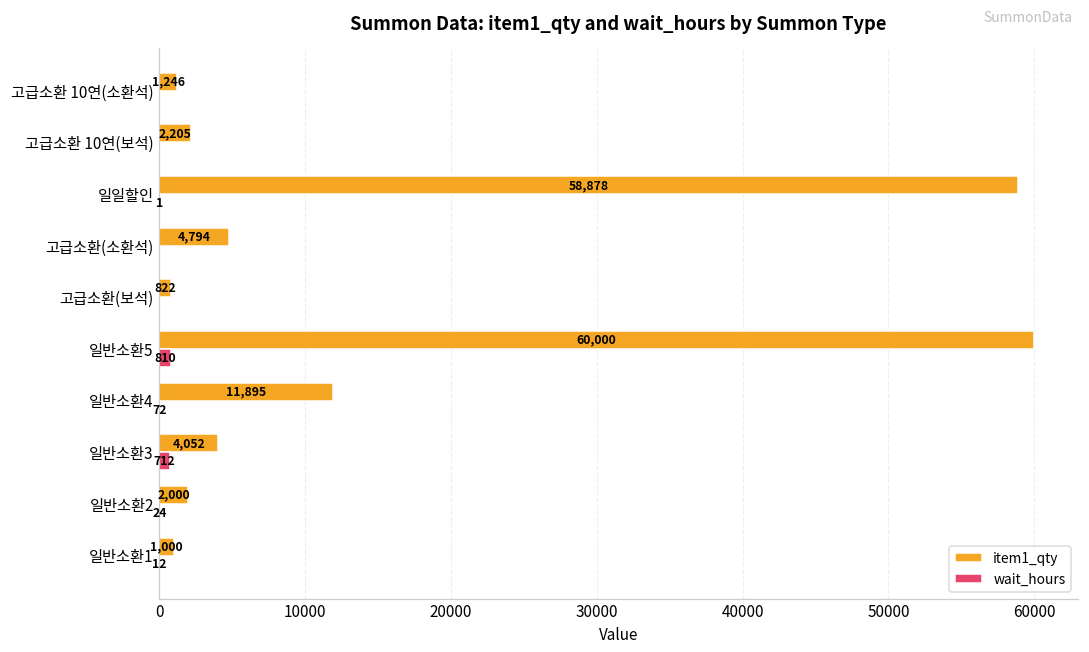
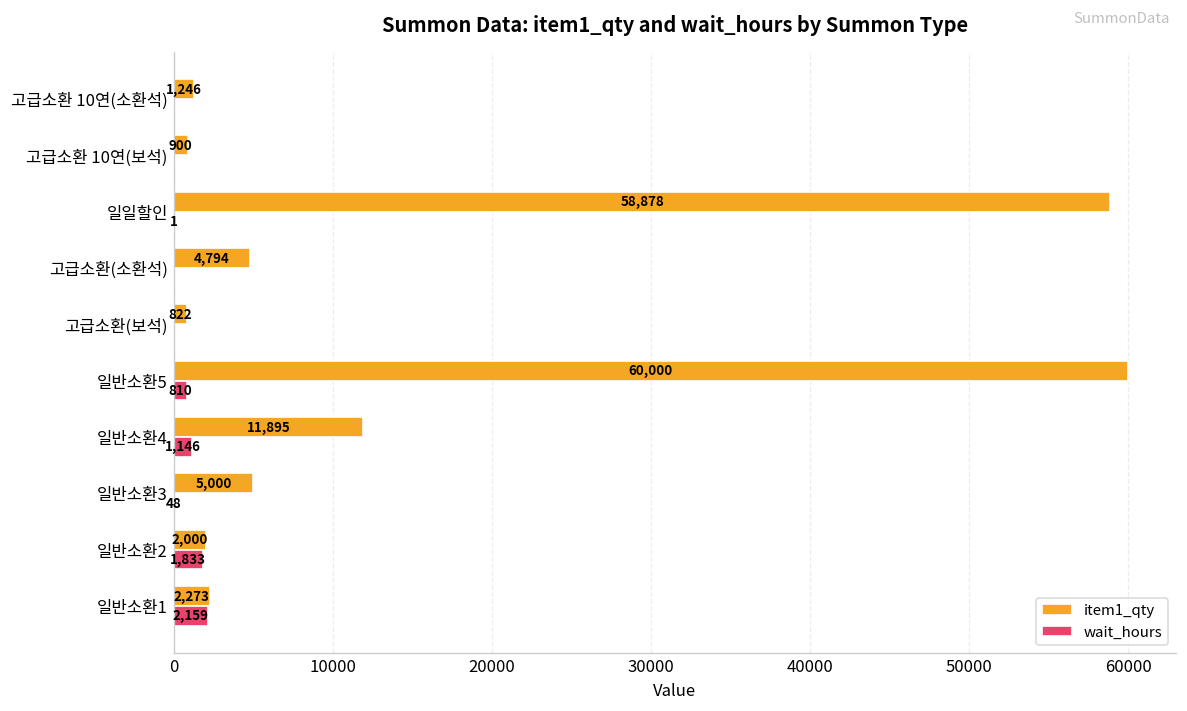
item1_qty, 고급소환 10연(보석): 2,205 -> 900
wait_hours, 일반소환4: 72 -> 1,146
item1_qty, 일반소환3: 4,052 -> 5,000
wait_hours, 일반소환3: 712 -> 48
wait_hours, 일반소환2: 24 -> 1,833
item1_qty, 일반소환1: 1,000 -> 2,273
wait_hours, 일반소환1: 12 -> 2,159
